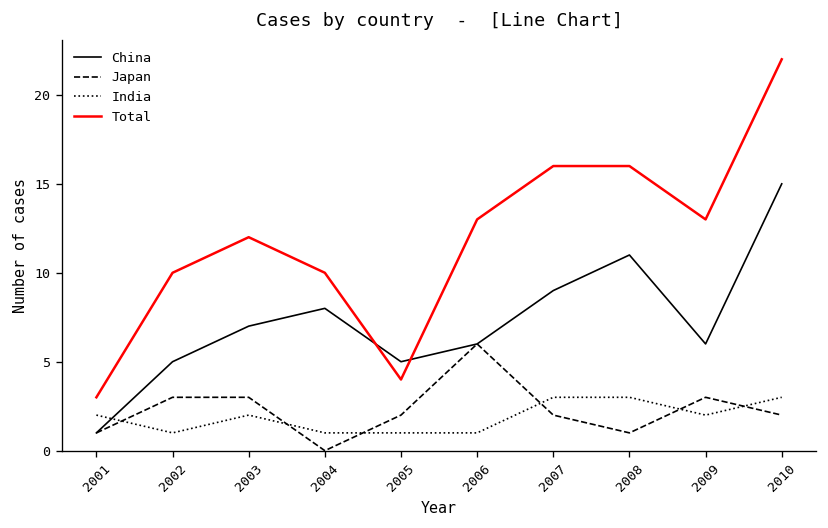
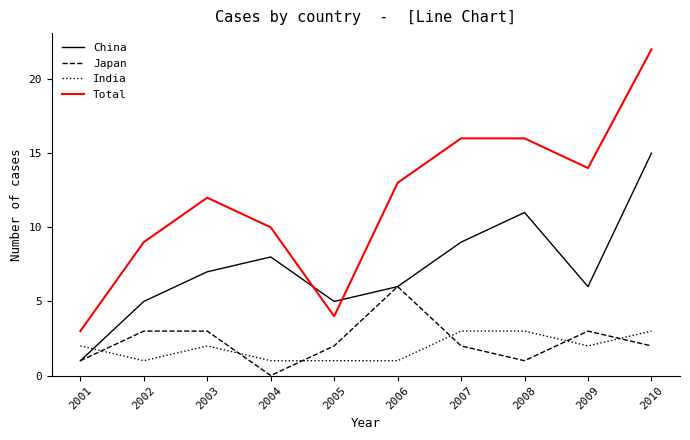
Total, 2002: 10 -> 9
Total, 2009: 13 -> 14
